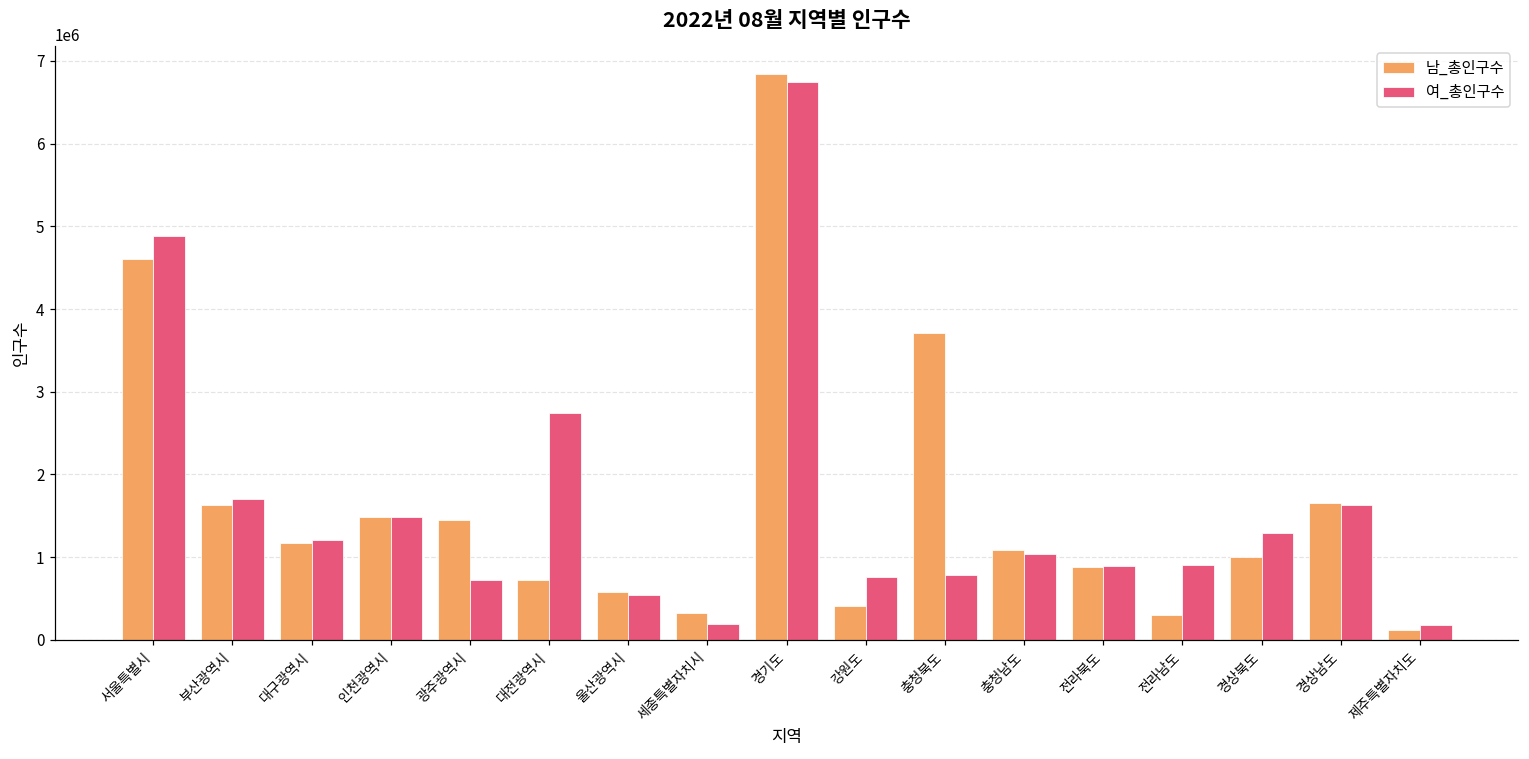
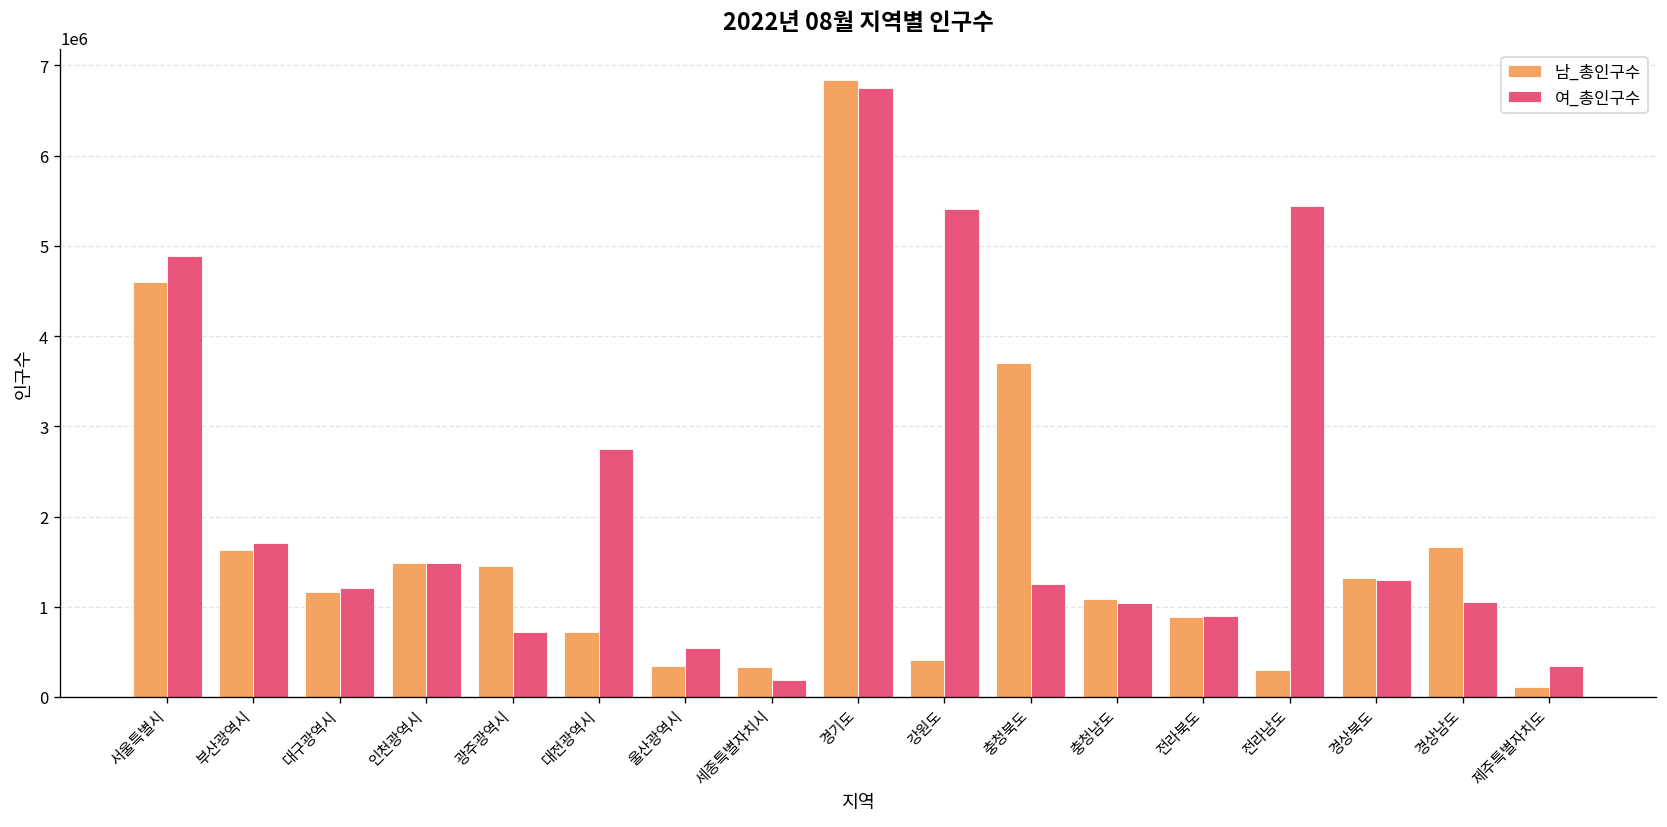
남_총인구수, 울산광역시: 600000 -> 300000
여_총인구수, 강원도: 800000 -> 5400000
여_총인구수, 충청북도: 800000 -> 1300000
여_총인구수, 전라남도: 900000 -> 5400000
남_총인구수, 경상북도: 1000000 -> 1300000
여_총인구수, 경상남도: 1600000 -> 1100000
여_총인구수, 제주특별자치도: 200000 -> 300000
